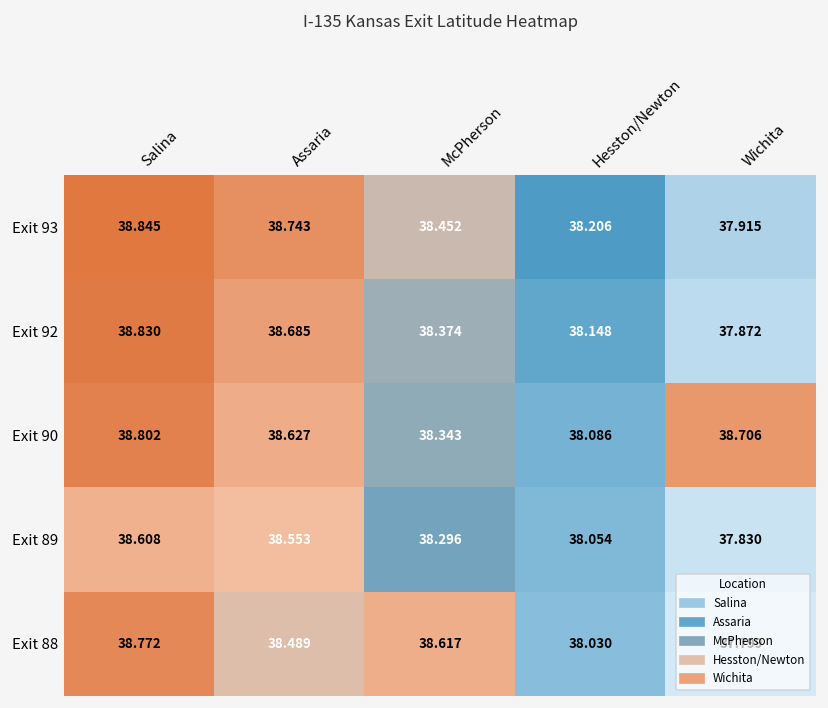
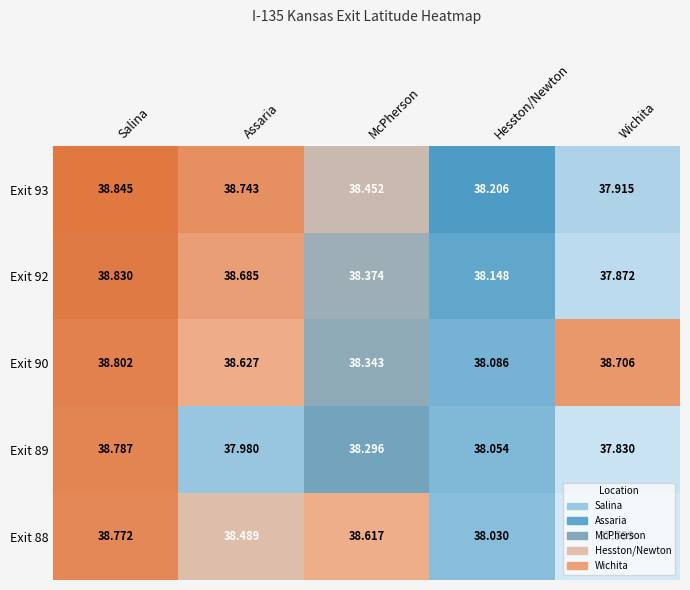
Exit 89, Salina: 38.608 -> 38.787
Exit 89, Assaria: 38.553 -> 37.980
